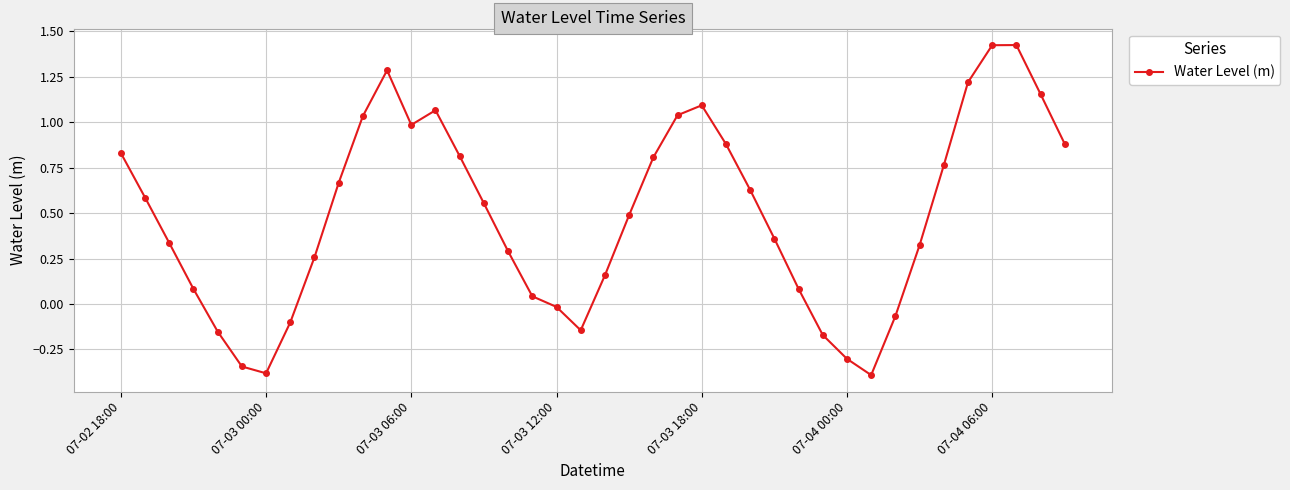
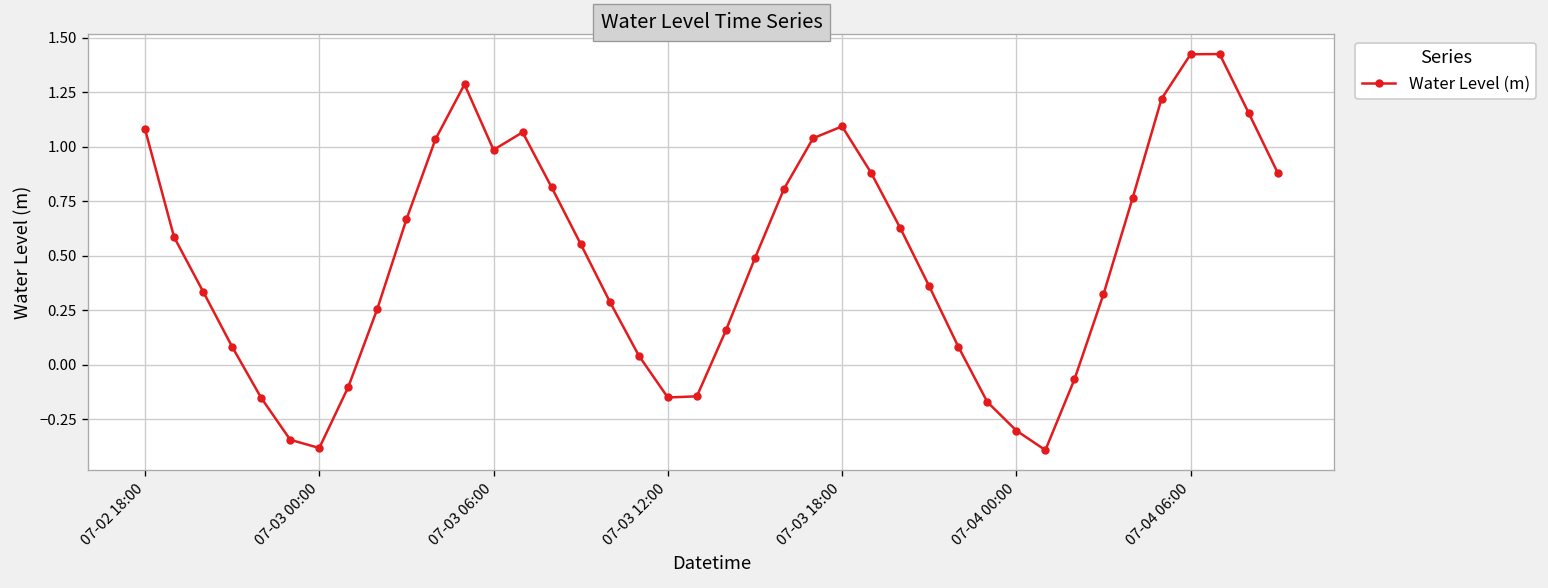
07-02 18:00: 0.83 -> 1.08
07-03 12:00: -0.02 -> -0.15
